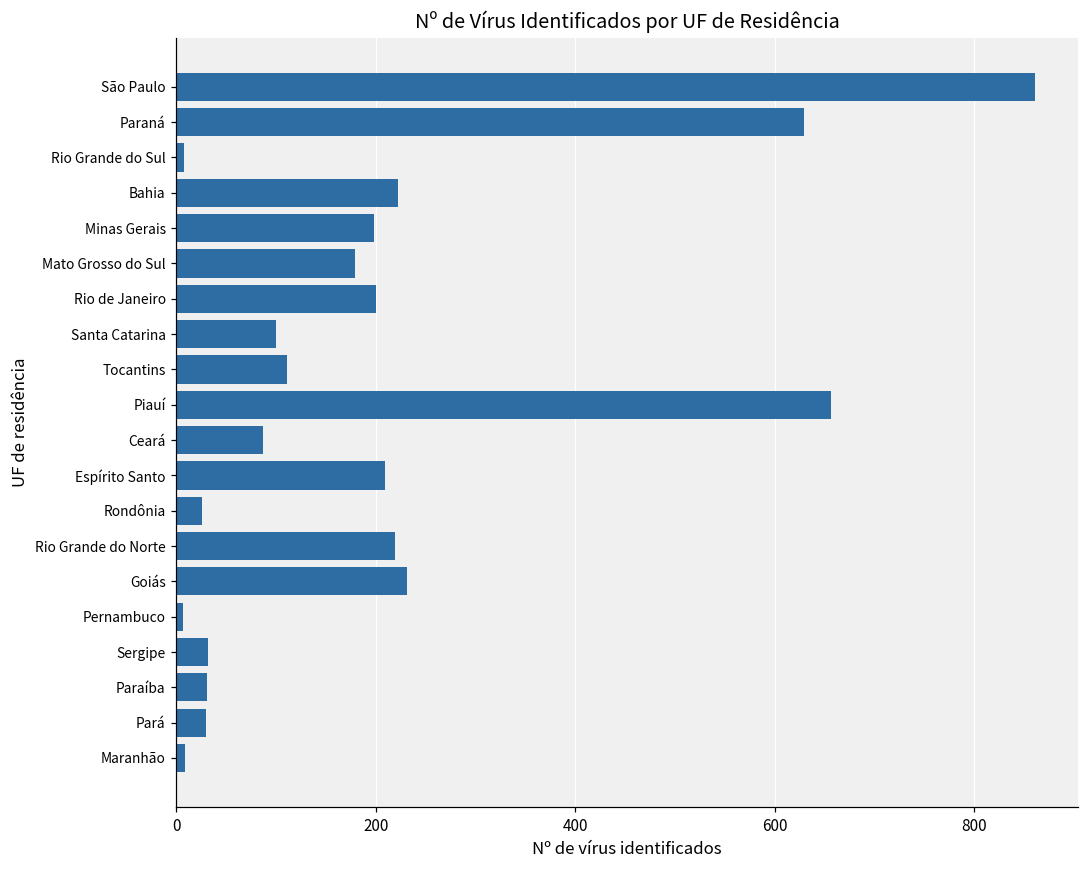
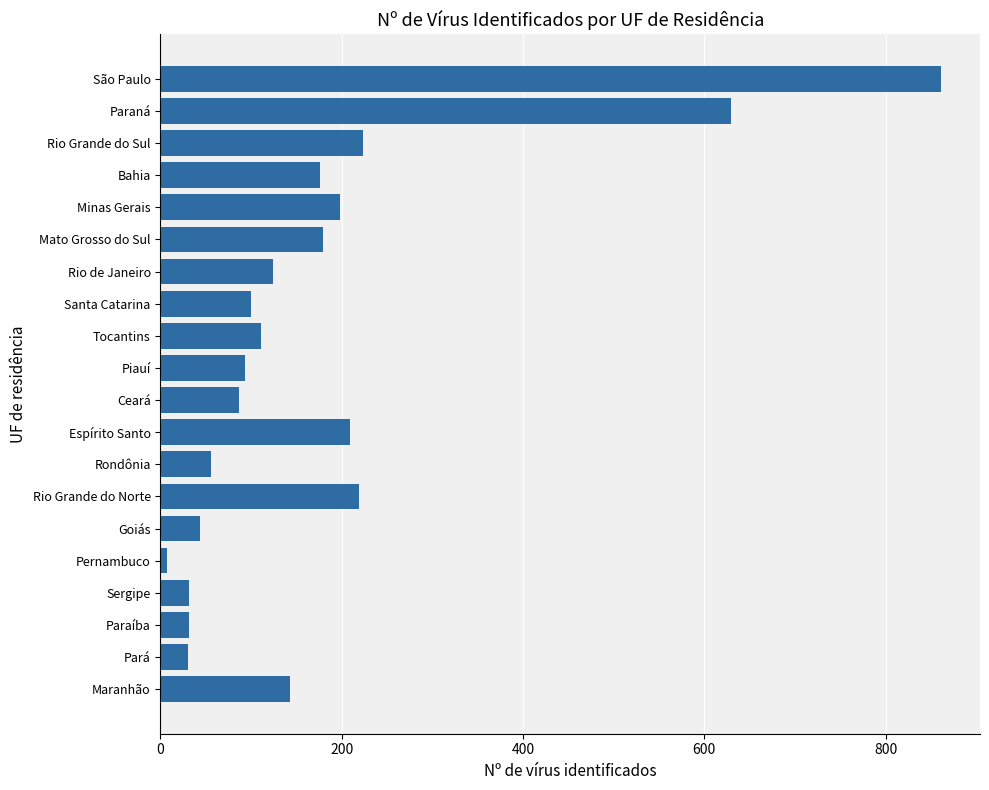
Rio Grande do Sul: 10 -> 220
Bahia: 220 -> 180
Rio de Janeiro: 200 -> 120
Piauí: 660 -> 90
Rondônia: 30 -> 60
Goiás: 230 -> 40
Maranhão: 10 -> 140
